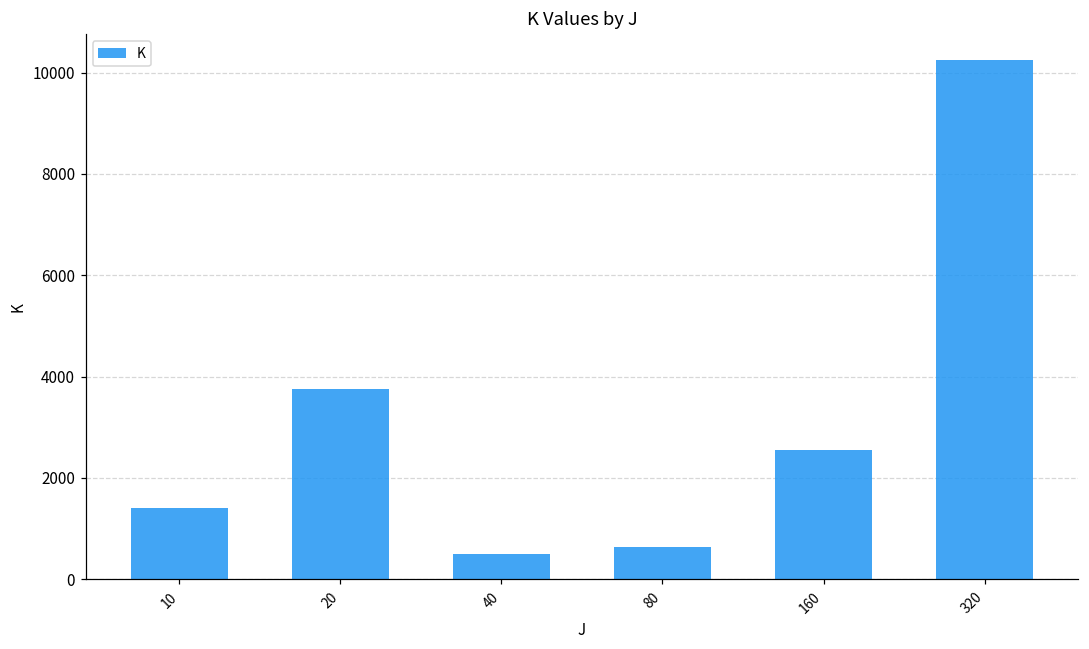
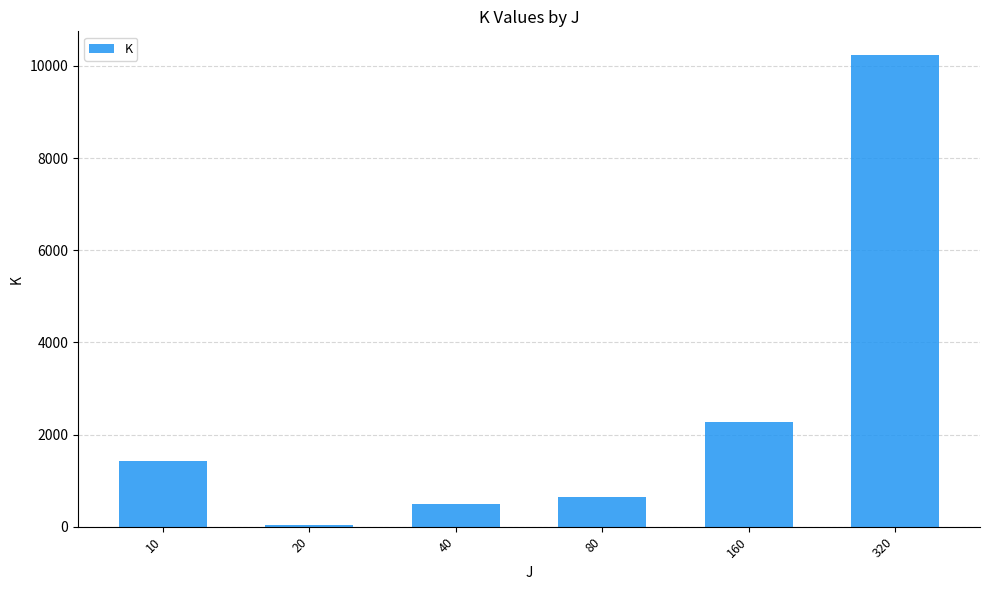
20: 3800 -> 0
160: 2600 -> 2300
